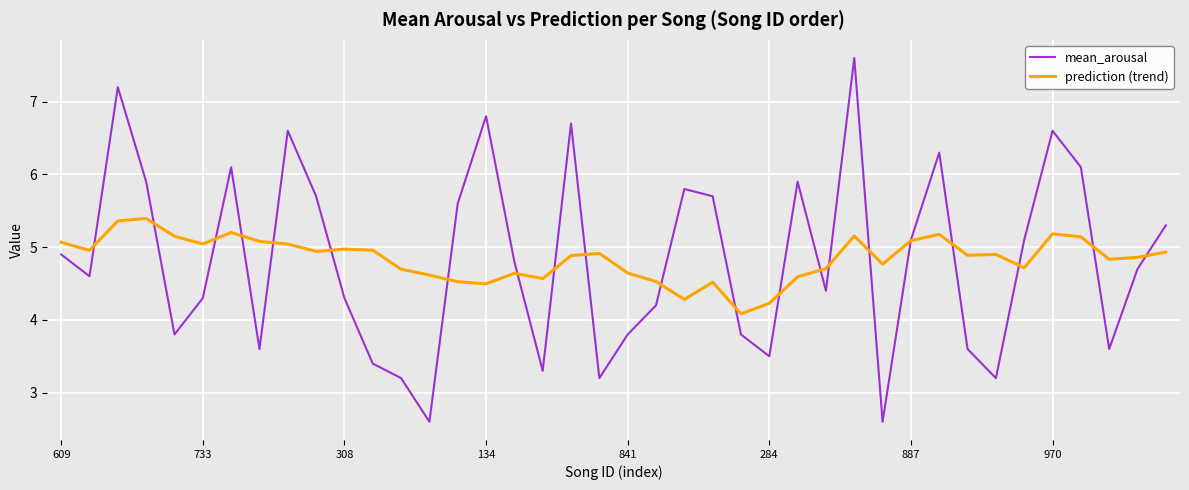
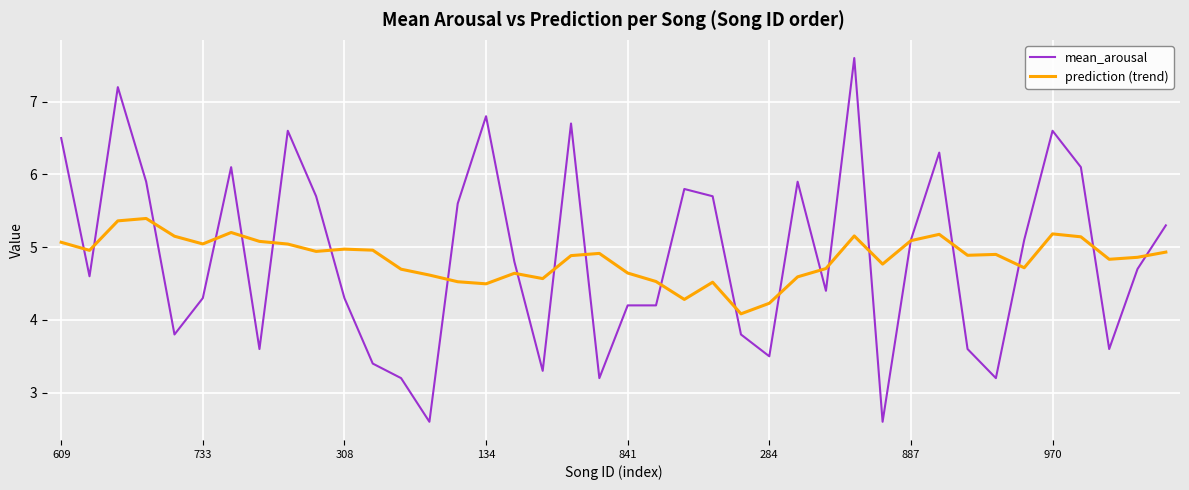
mean_arousal, 609: 4.9 -> 6.5
mean_arousal, 841: 3.8 -> 4.2
